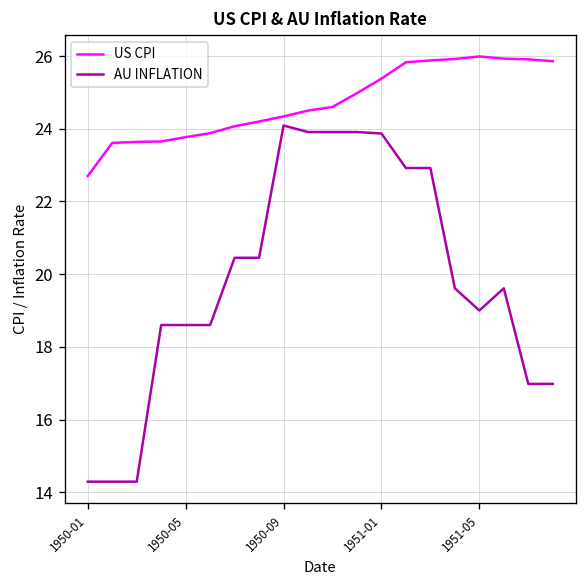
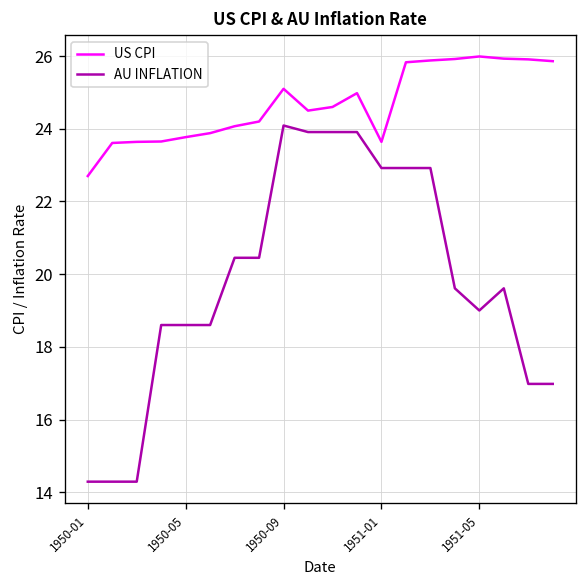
US CPI, 1950-09: 24.3 -> 25.1
US CPI, 1951-01: 25.4 -> 23.6
AU INFLATION, 1951-01: 23.9 -> 22.9
